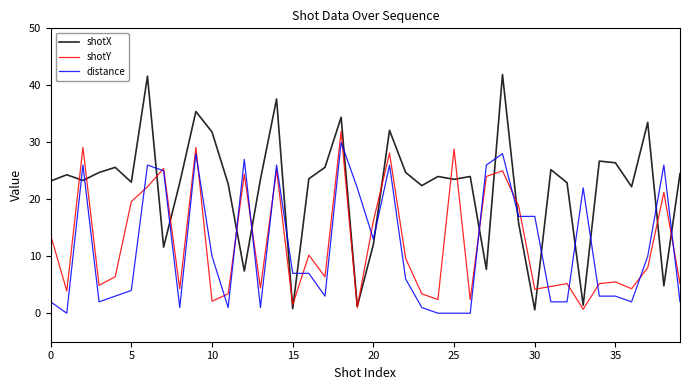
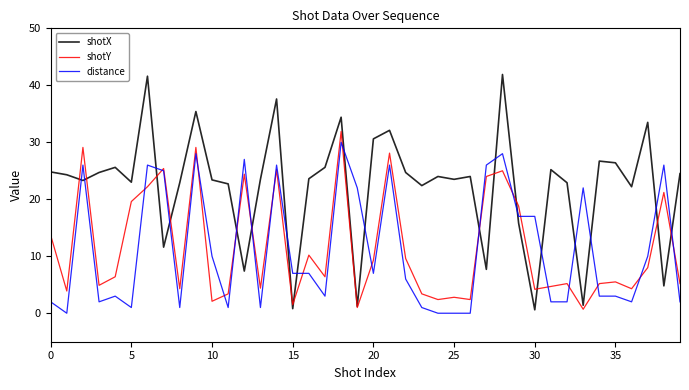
shotX, 0: 23 -> 25
distance, 5: 4 -> 1
shotX, 10: 32 -> 23
shotX, 20: 12 -> 31
shotY, 20: 16 -> 9
distance, 20: 13 -> 7
shotY, 25: 29 -> 3
